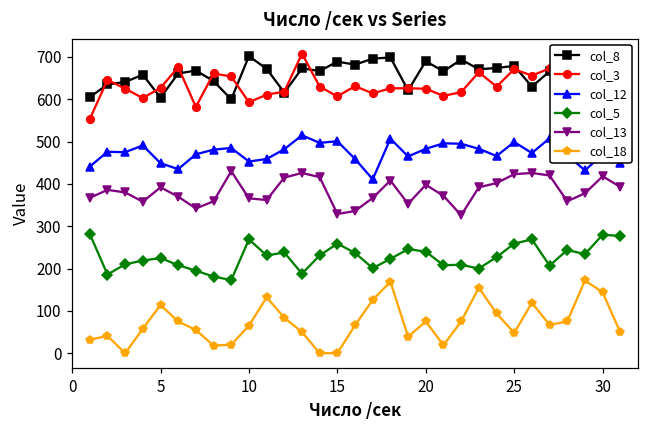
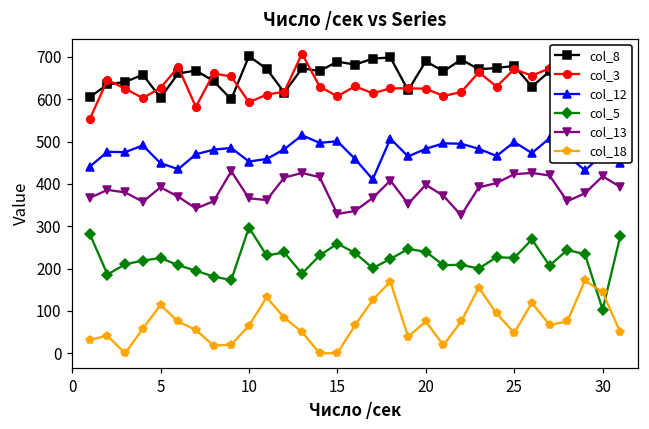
col_5, 10: 270 -> 300
col_5, 25: 260 -> 230
col_5, 30: 280 -> 100
